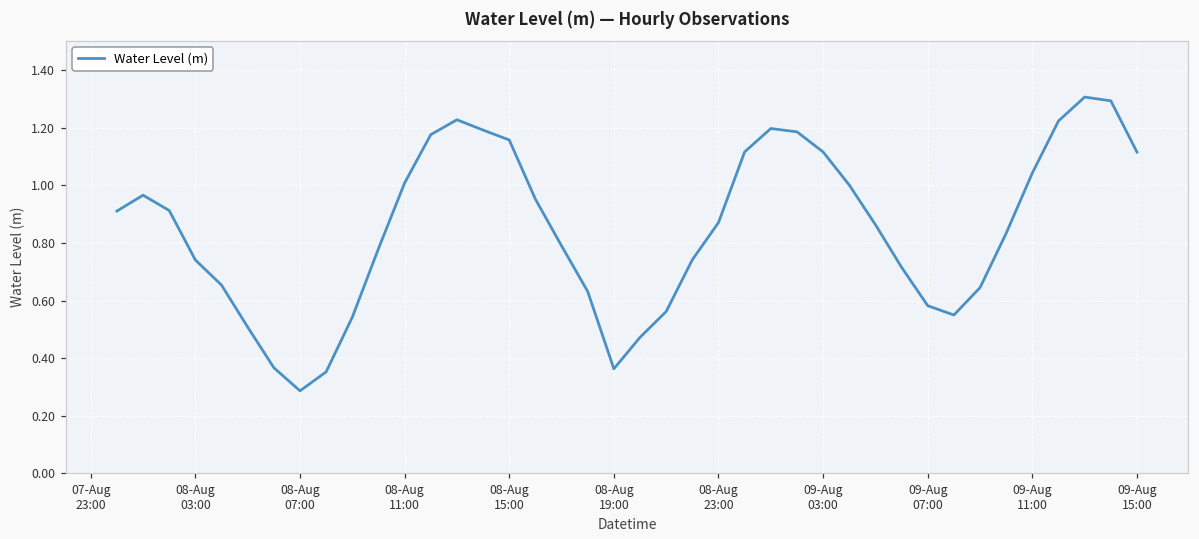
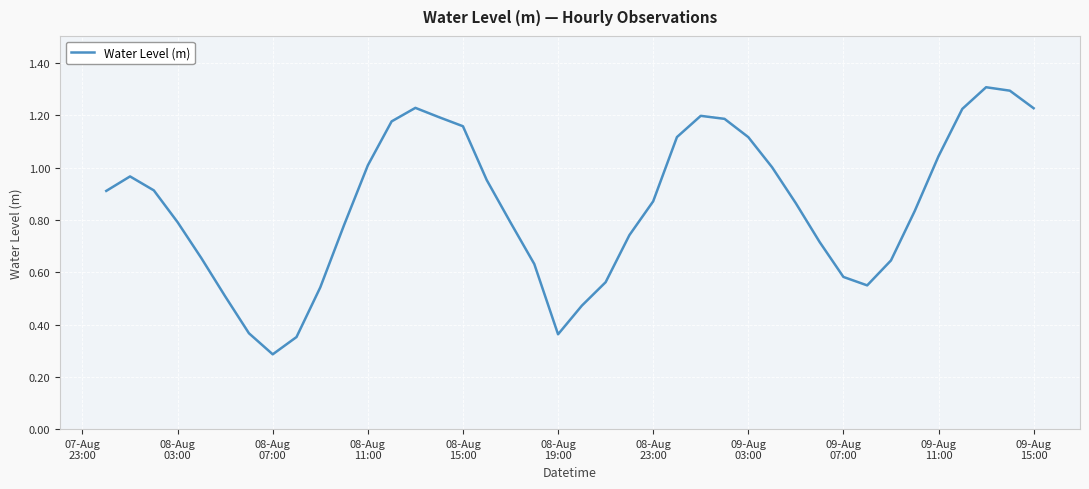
08-Aug 03:00: 0.74 -> 0.79
09-Aug 15:00: 1.12 -> 1.23
